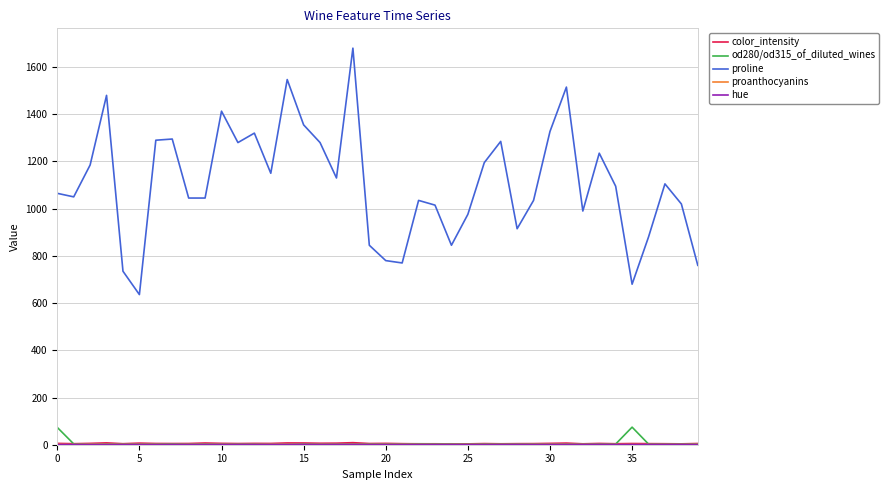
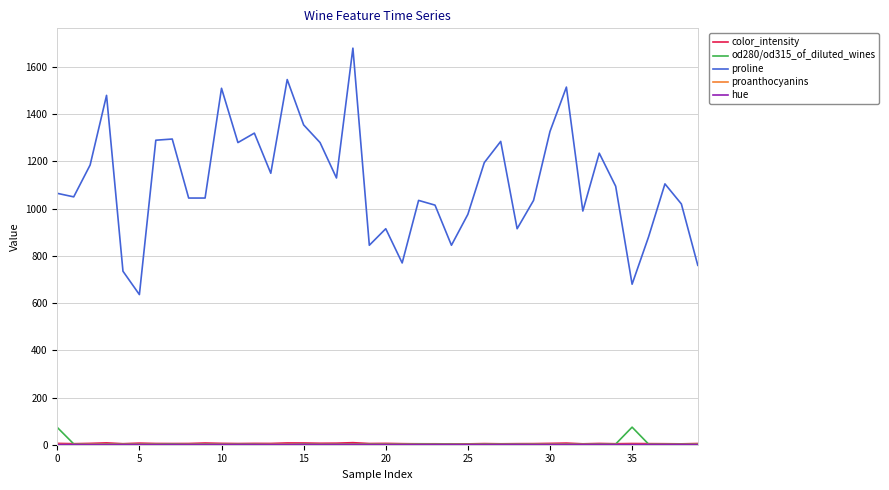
proline, 10: 1410 -> 1510
proline, 20: 780 -> 920
